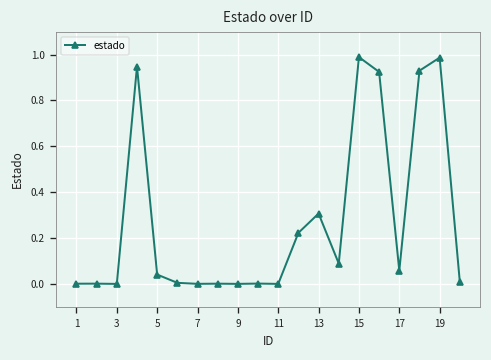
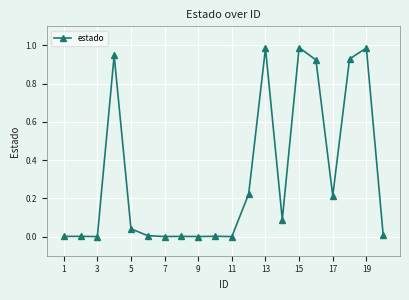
13: 0.31 -> 0.99
17: 0.06 -> 0.21
